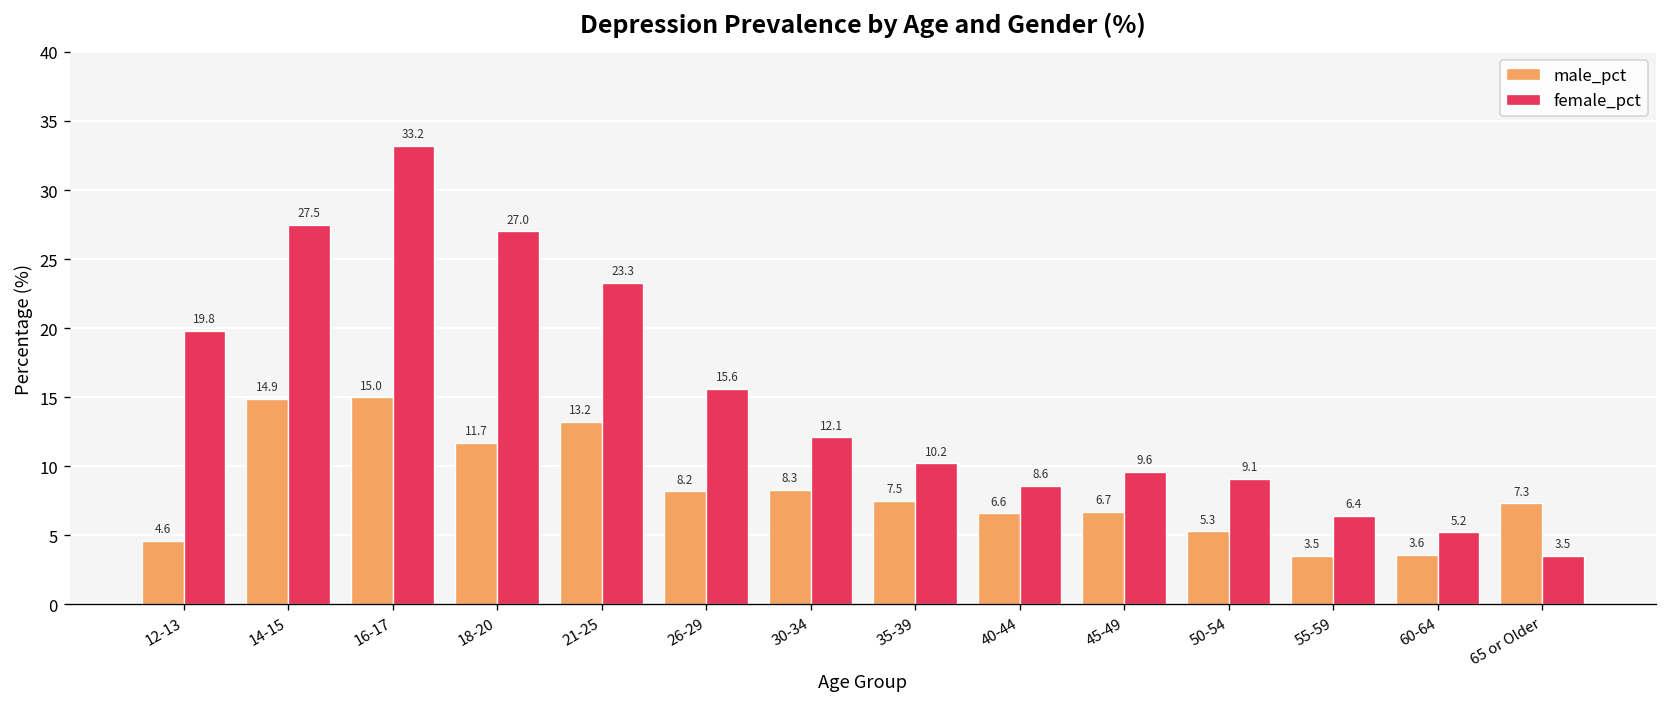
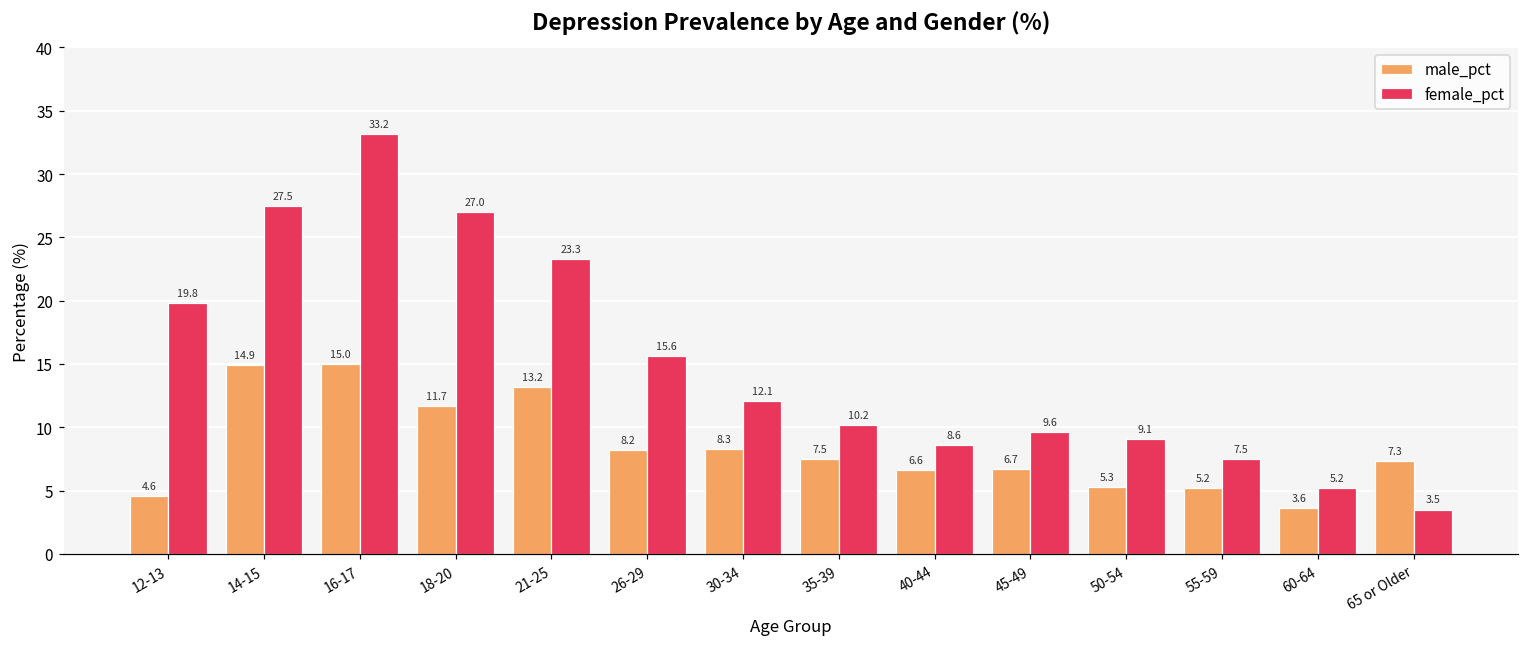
male_pct, 55-59: 3.5 -> 5.2
female_pct, 55-59: 6.4 -> 7.5
